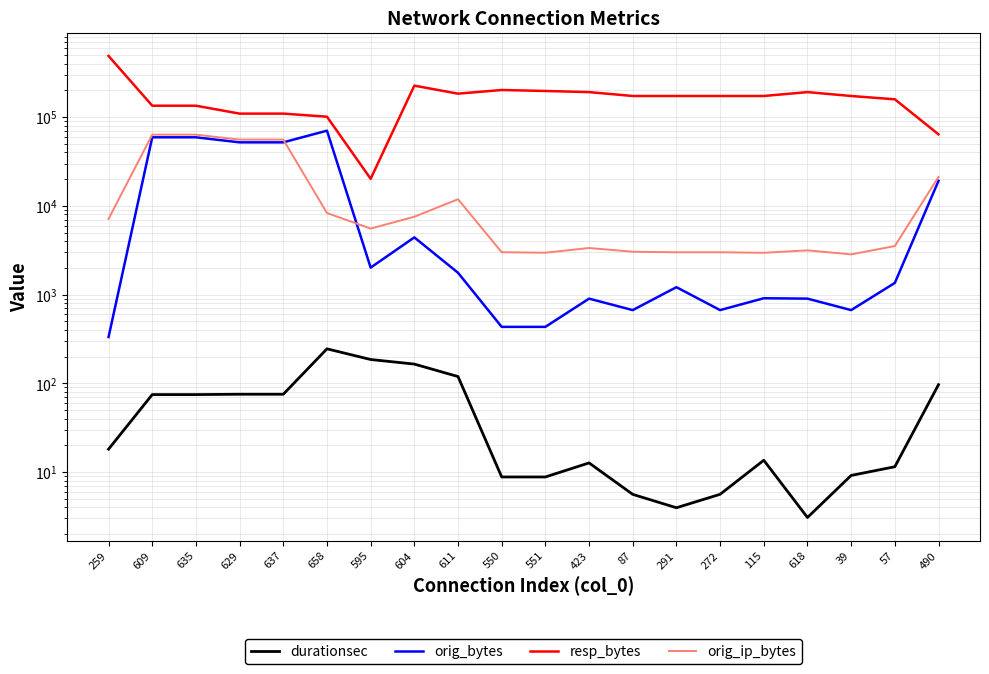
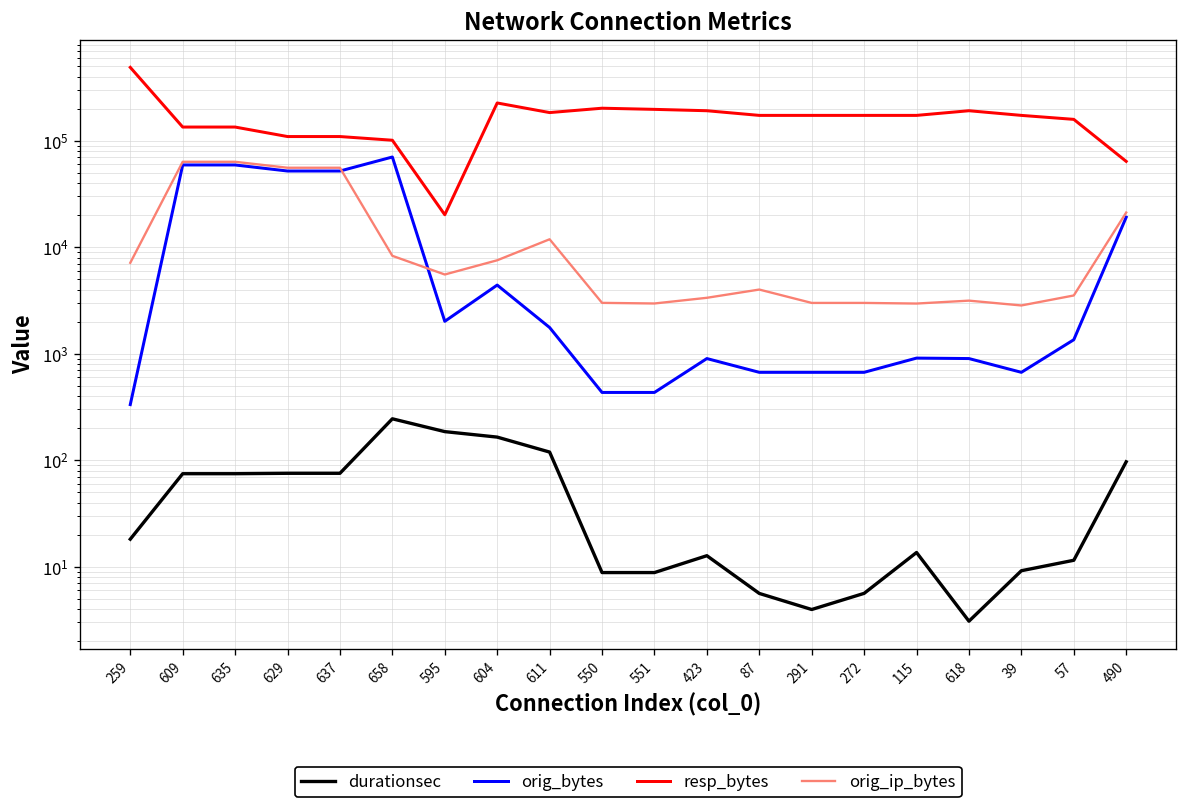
orig_ip_bytes, 87: 3000 -> 4000
orig_bytes, 291: 1200 -> 700
